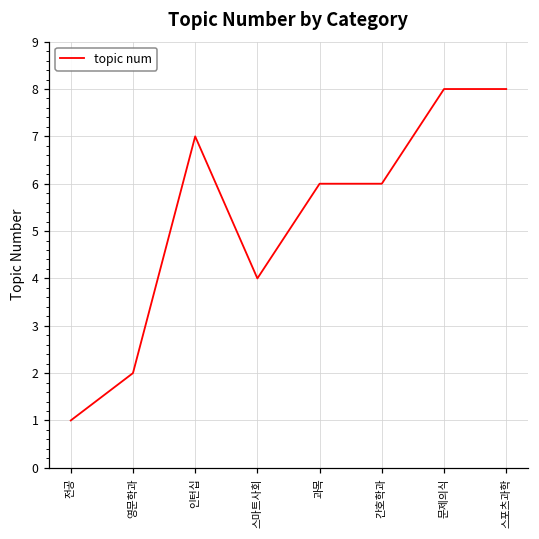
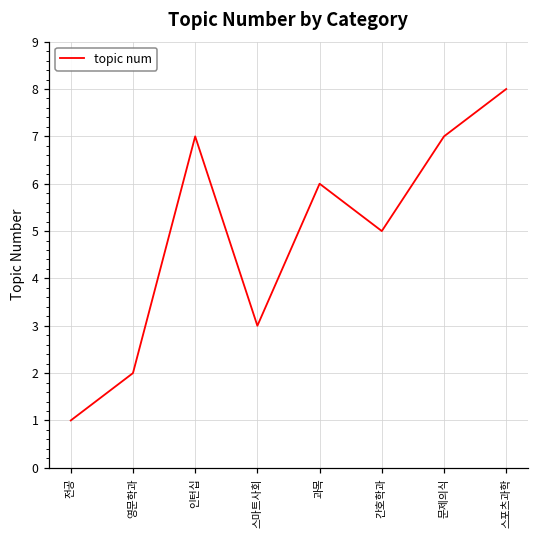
스마트사회: 4 -> 3
간호학과: 6 -> 5
문제의식: 8 -> 7
